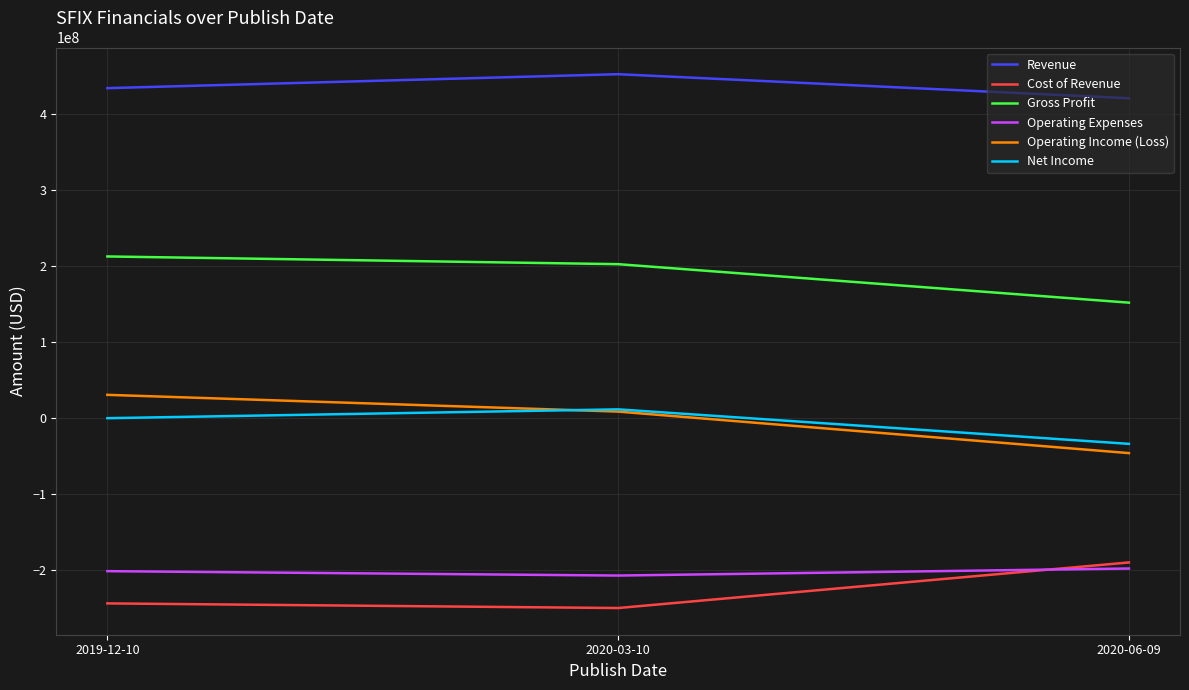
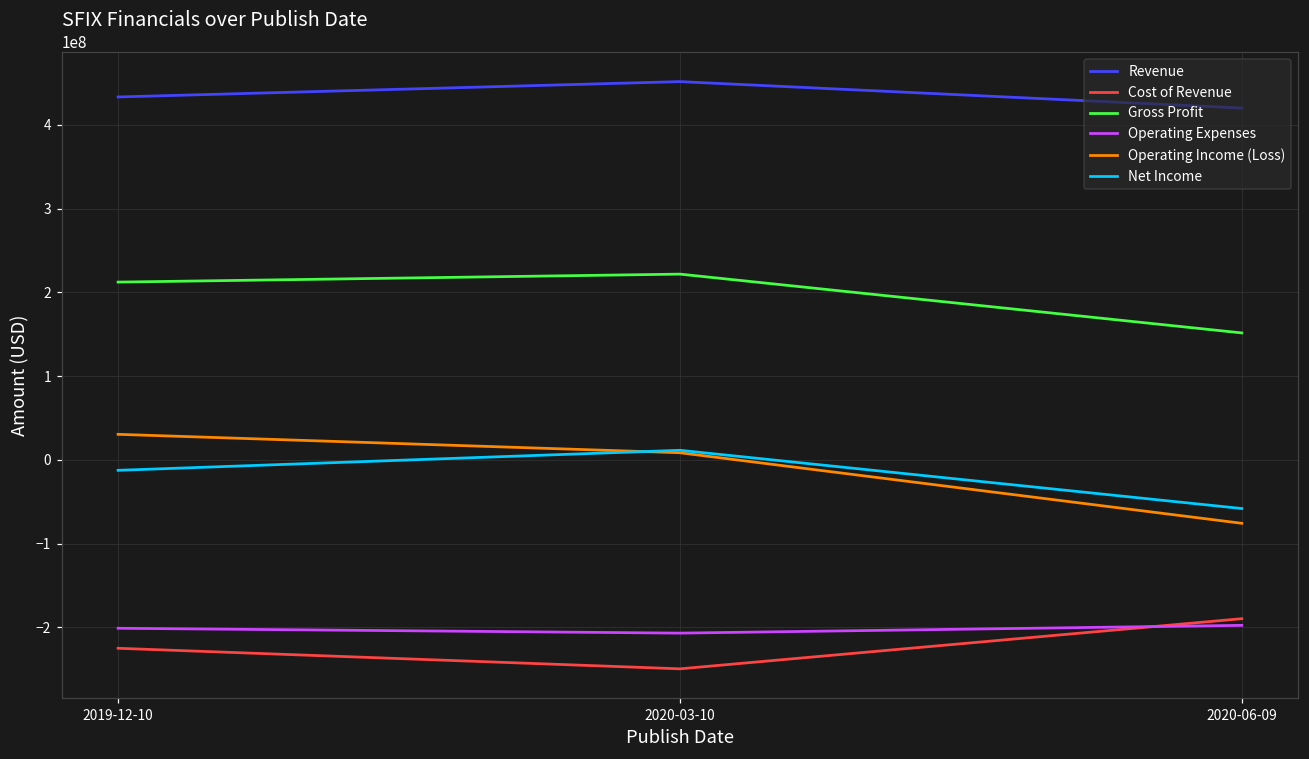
Cost of Revenue, 2019-12-10: -240000000 -> -230000000
Net Income, 2019-12-10: 0 -> -10000000
Gross Profit, 2020-03-10: 200000000 -> 220000000
Operating Income (Loss), 2020-06-09: -50000000 -> -80000000
Net Income, 2020-06-09: -30000000 -> -60000000
